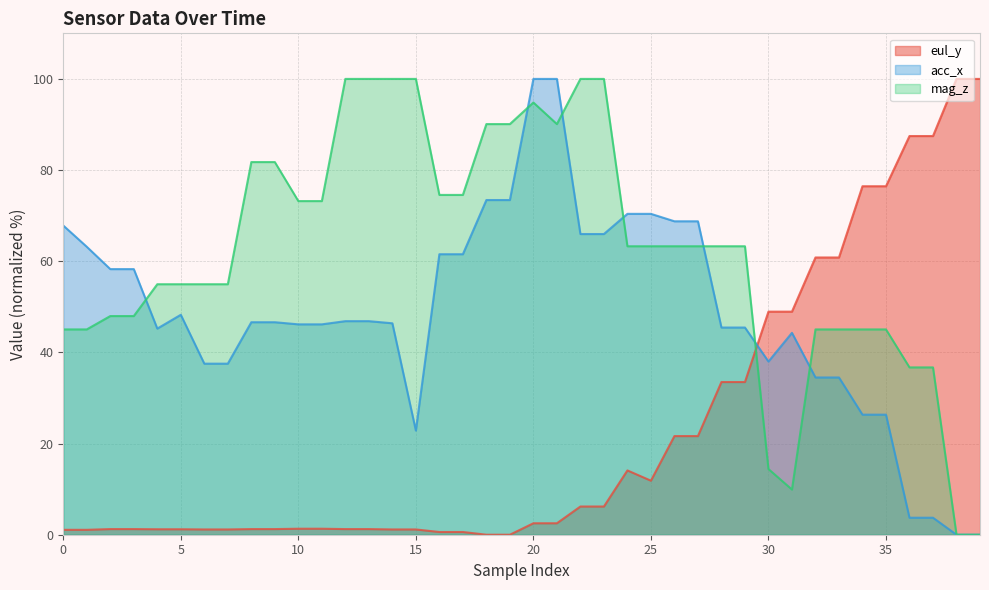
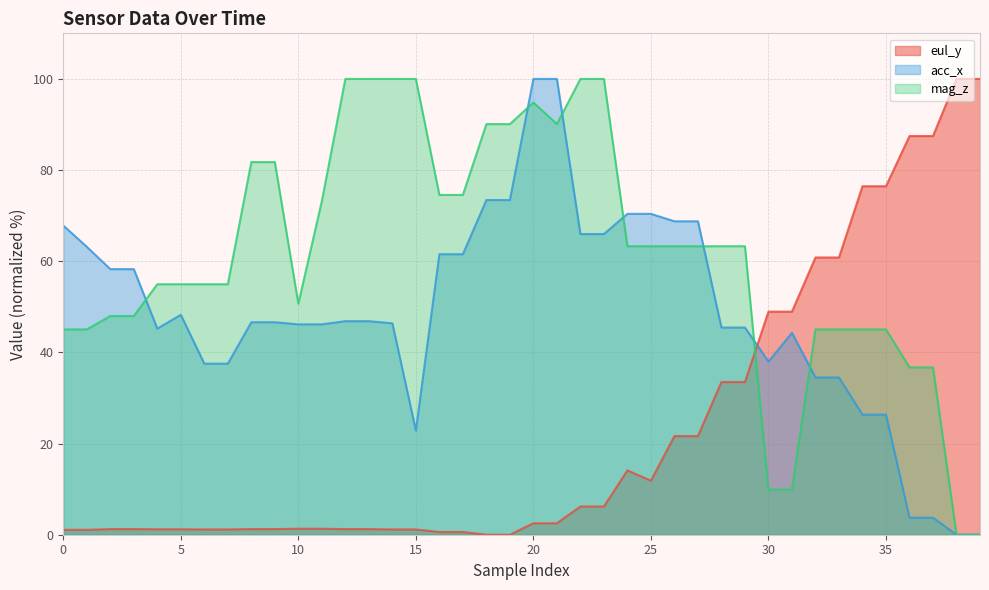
mag_z, 10: 73 -> 51
mag_z, 30: 14 -> 10
